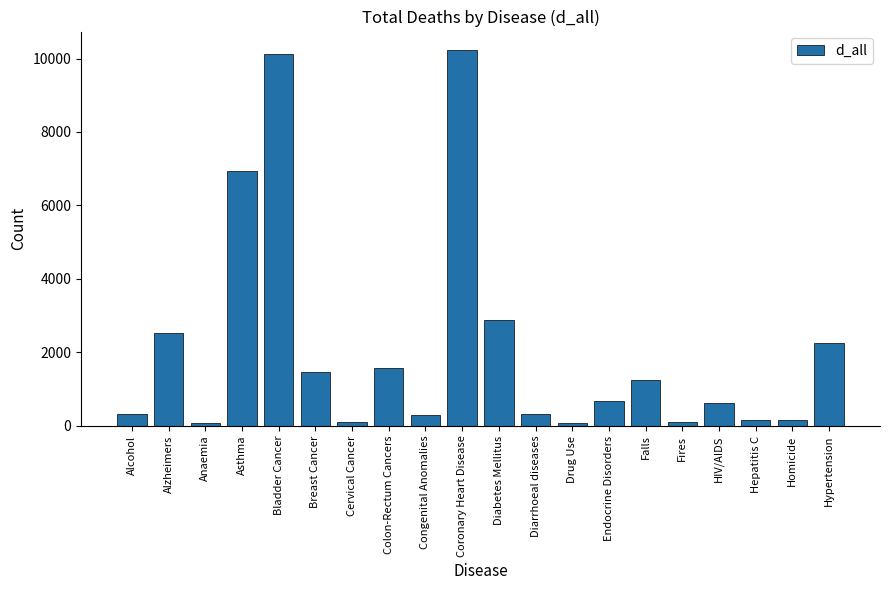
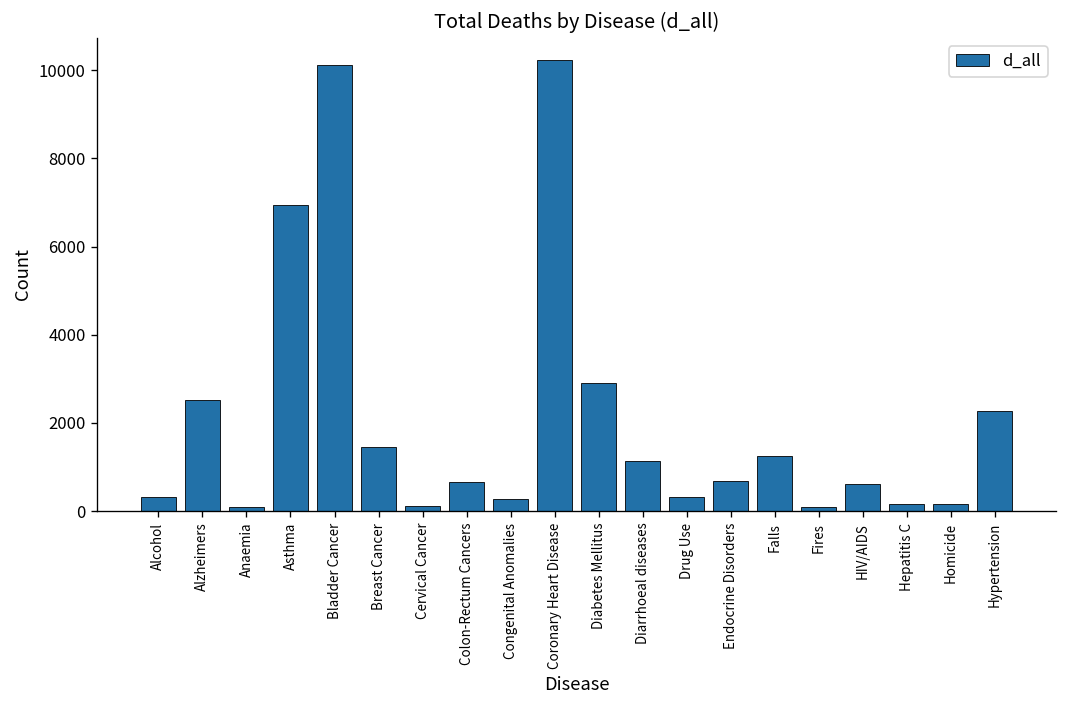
Colon-Rectum Cancers: 1600 -> 600
Diarrhoeal diseases: 300 -> 1100
Drug Use: 100 -> 300
